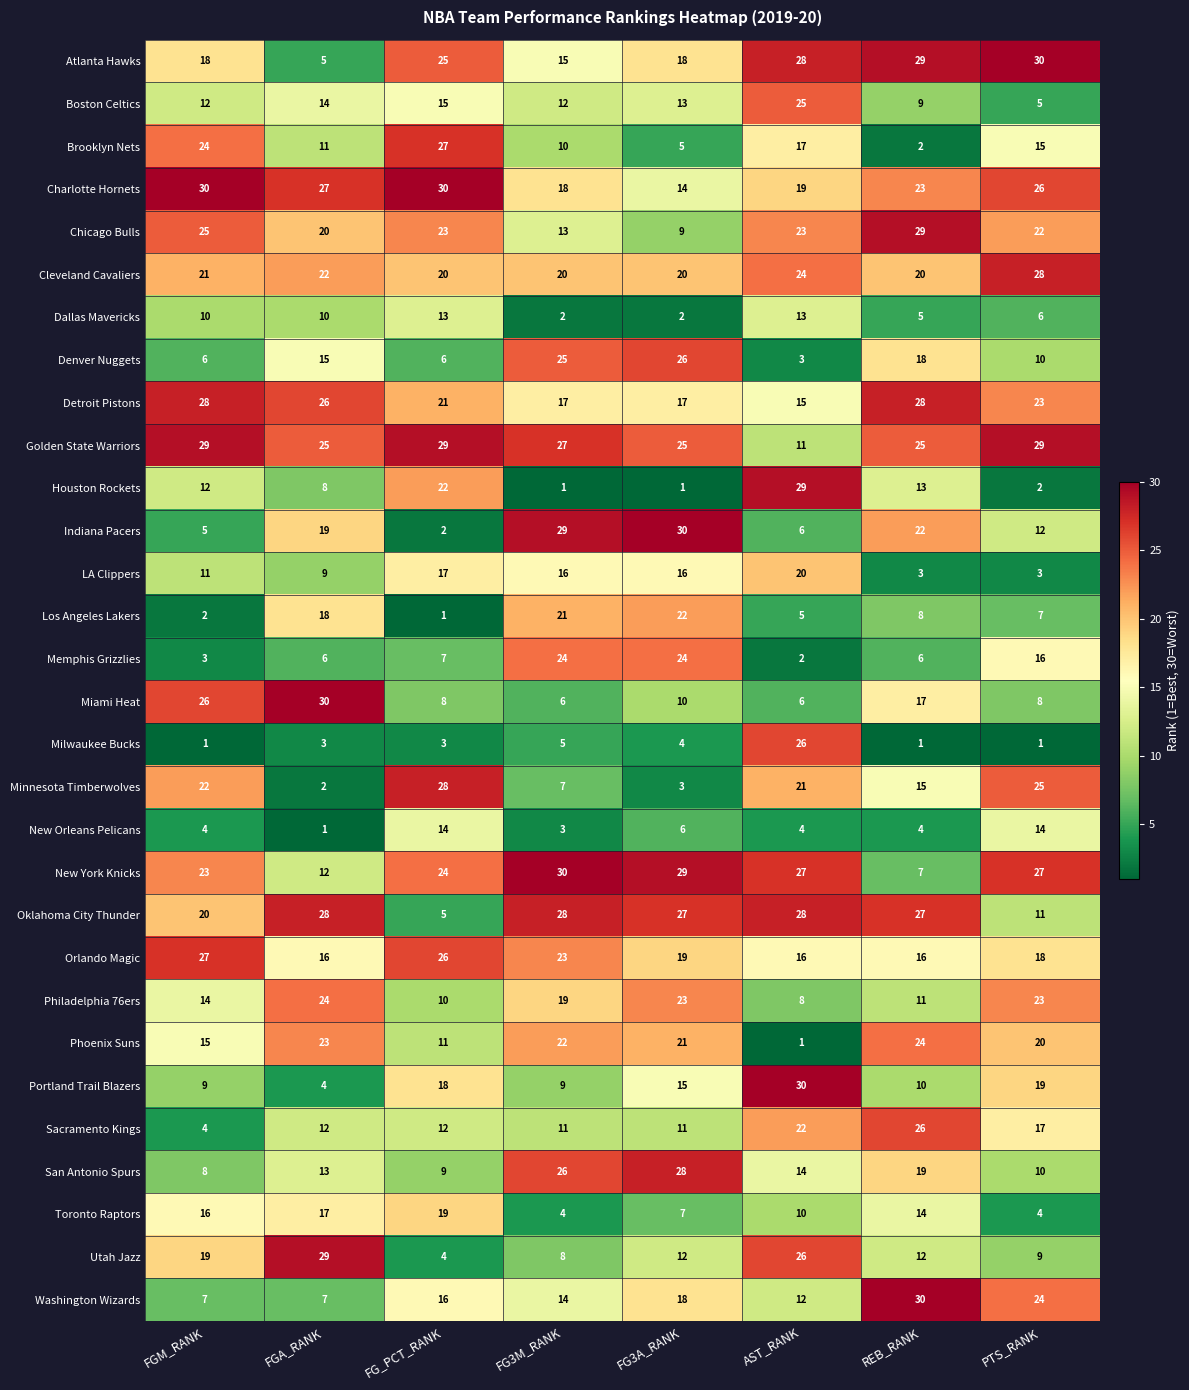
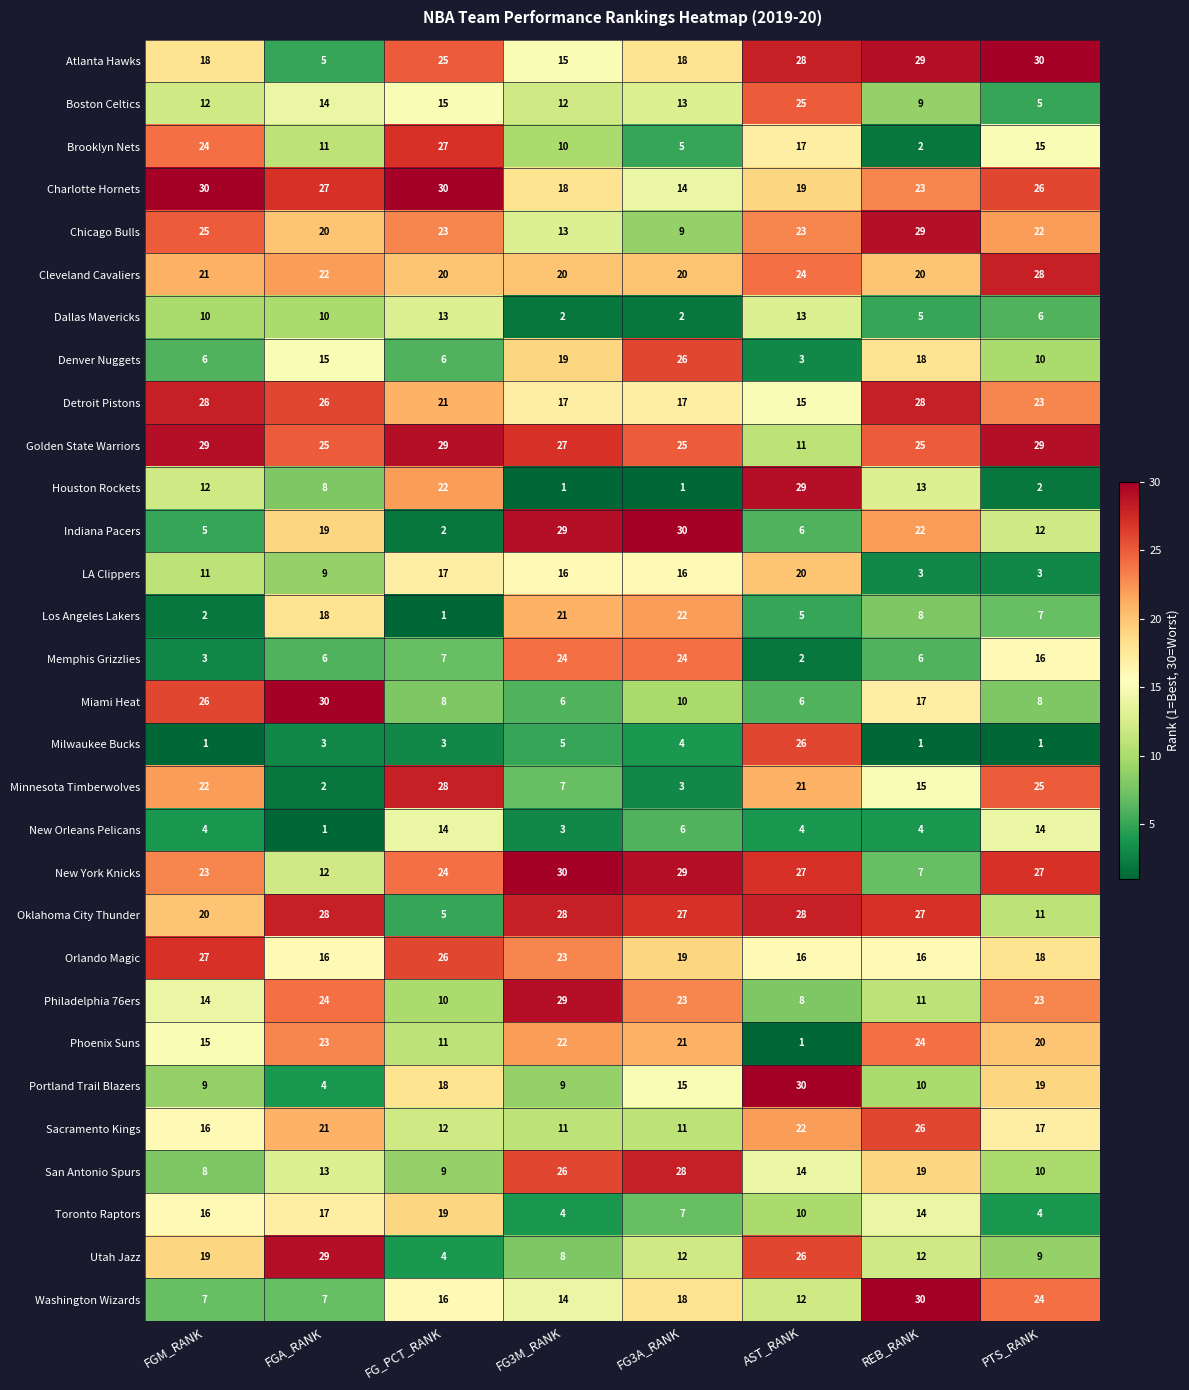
Denver Nuggets, FG3M_RANK: 25 -> 19
Philadelphia 76ers, FG3M_RANK: 19 -> 29
Sacramento Kings, FGM_RANK: 4 -> 16
Sacramento Kings, FGA_RANK: 12 -> 21
